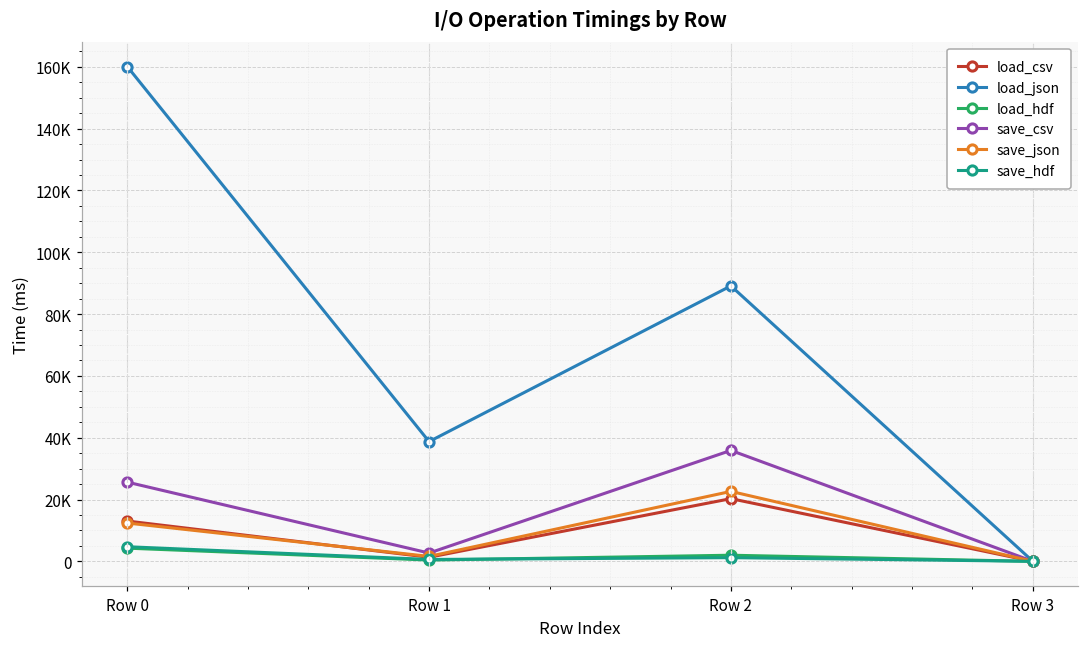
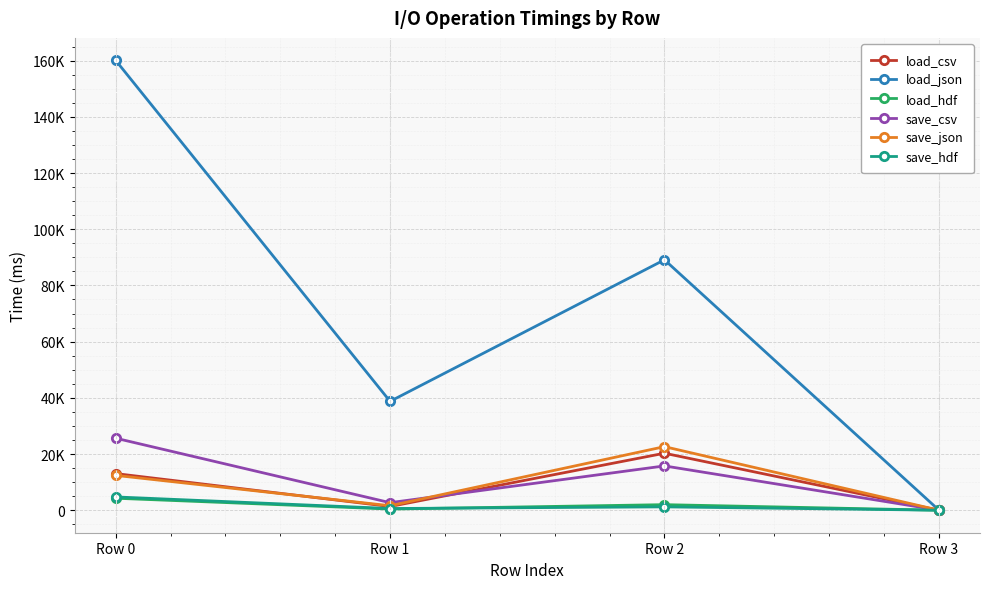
save_csv, Row 2: 36000 -> 16000
